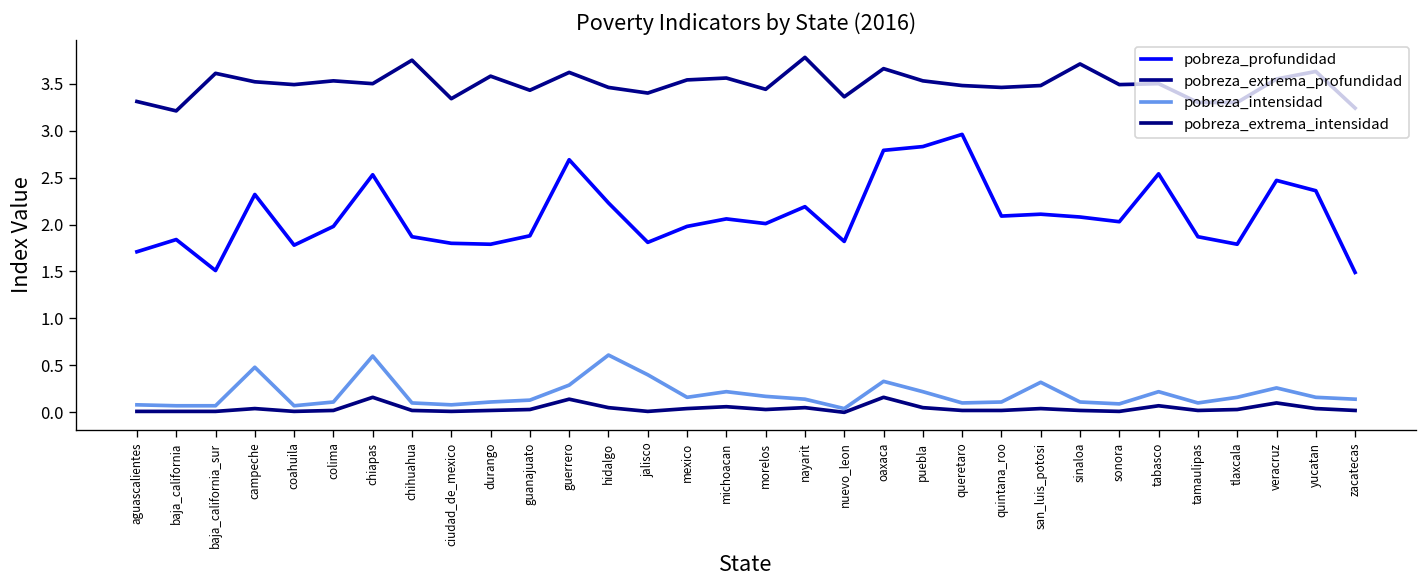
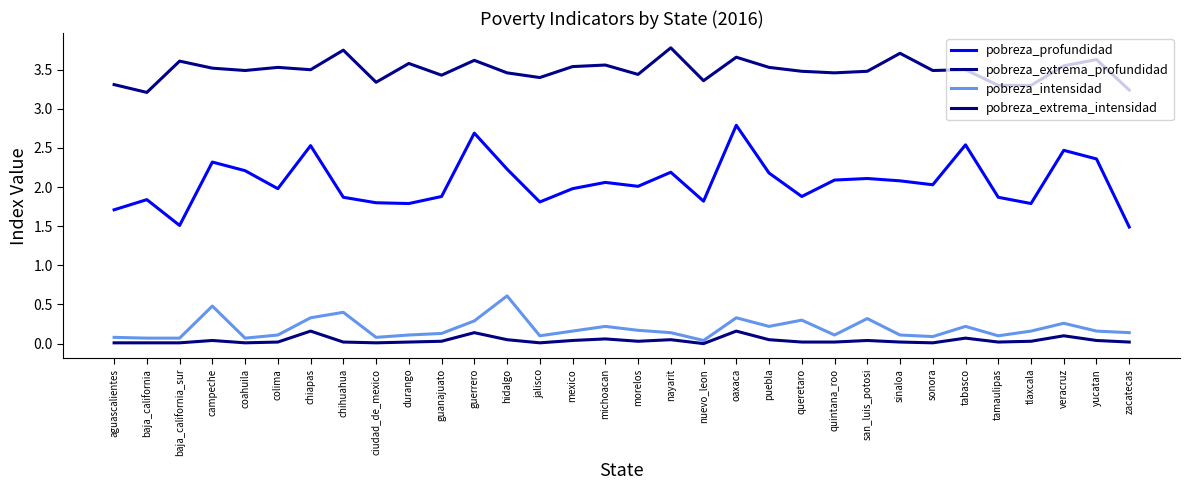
pobreza_profundidad, coahuila: 1.8 -> 2.2
pobreza_intensidad, chiapas: 0.6 -> 0.3
pobreza_intensidad, chihuahua: 0.1 -> 0.4
pobreza_intensidad, jalisco: 0.4 -> 0.1
pobreza_profundidad, puebla: 2.8 -> 2.2
pobreza_profundidad, queretaro: 3.0 -> 1.9
pobreza_intensidad, queretaro: 0.1 -> 0.3
